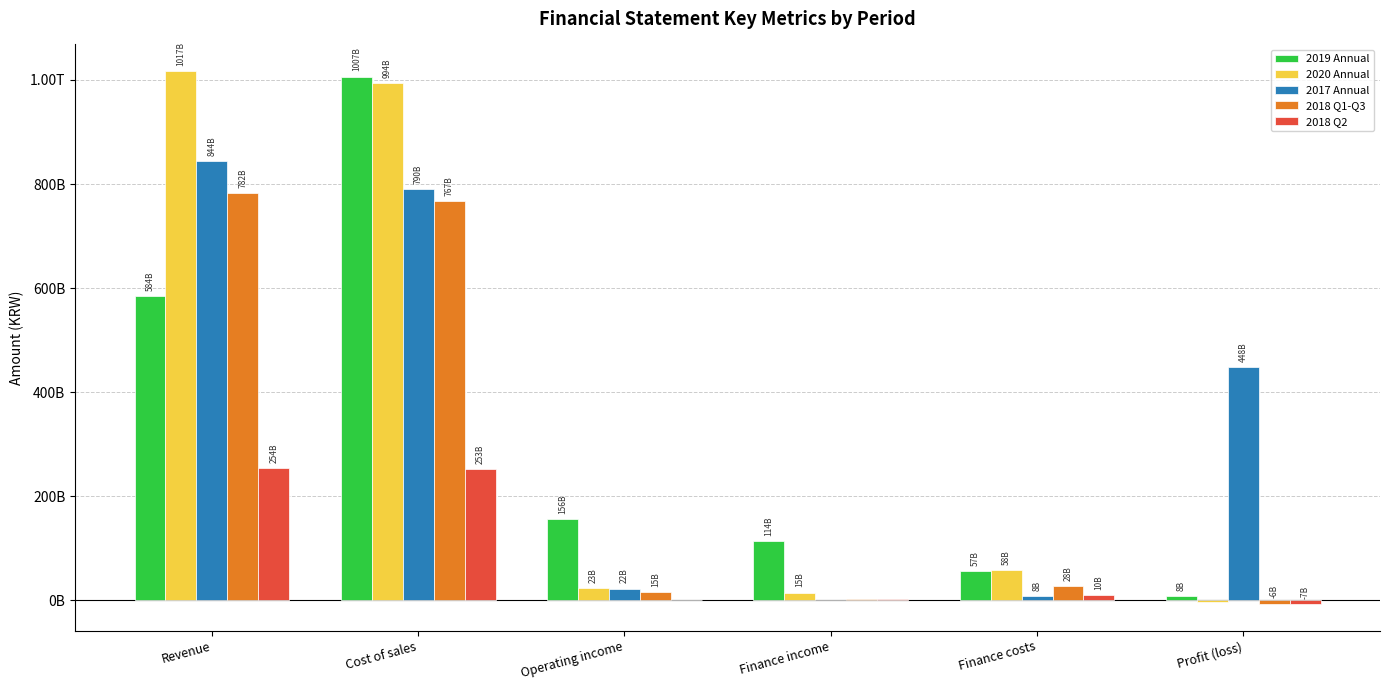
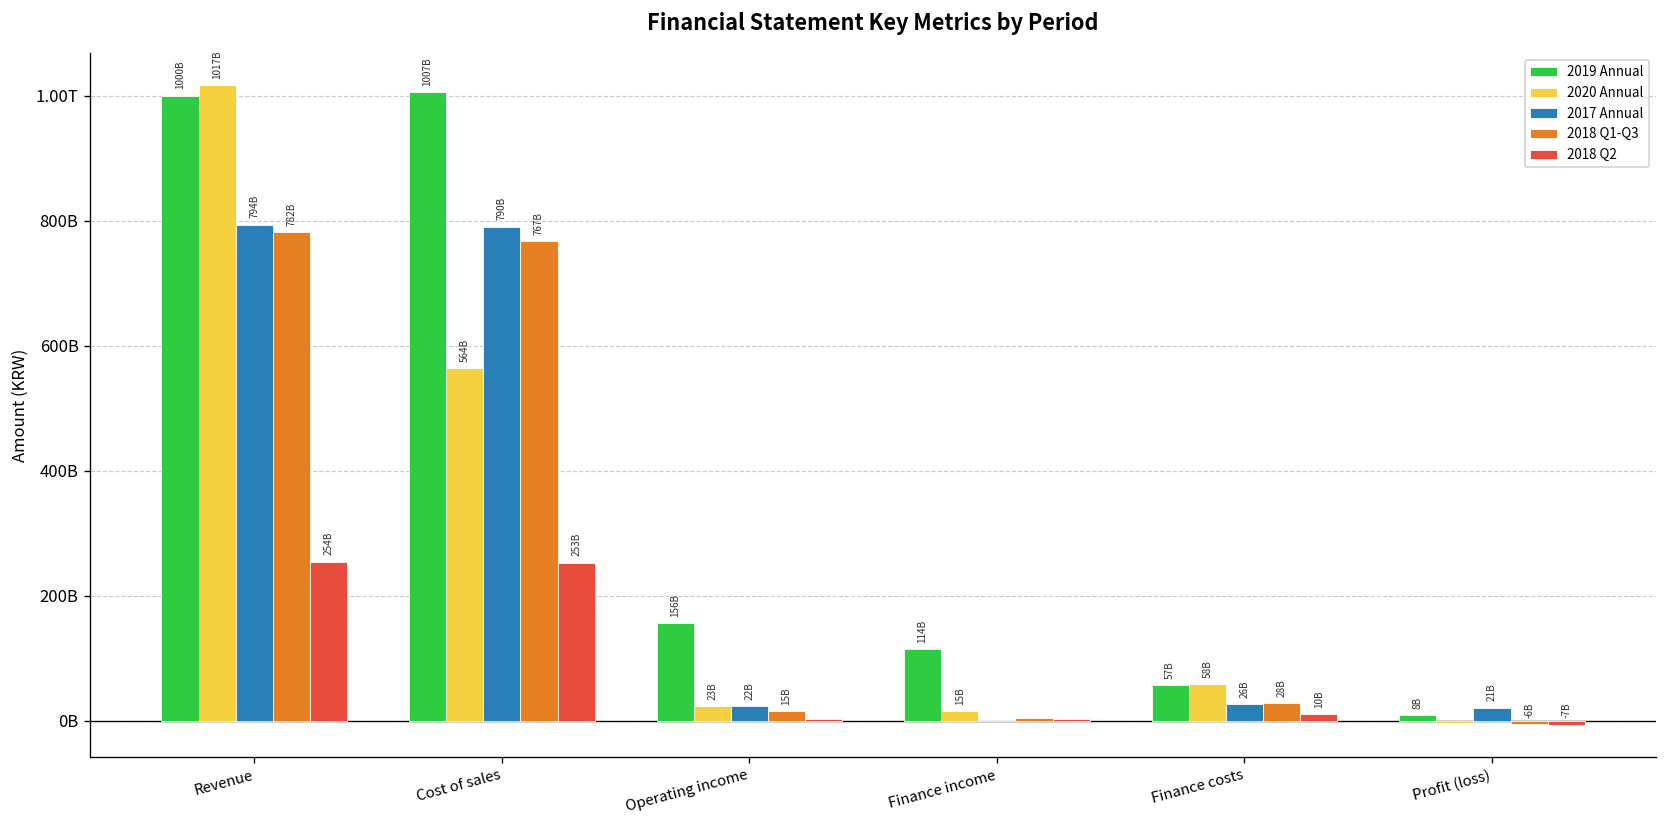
2019 Annual, Revenue: 584B -> 1000B
2017 Annual, Revenue: 844B -> 794B
2020 Annual, Cost of sales: 994B -> 564B
2017 Annual, Finance costs: 8B -> 26B
2017 Annual, Profit (loss): 448B -> 21B
